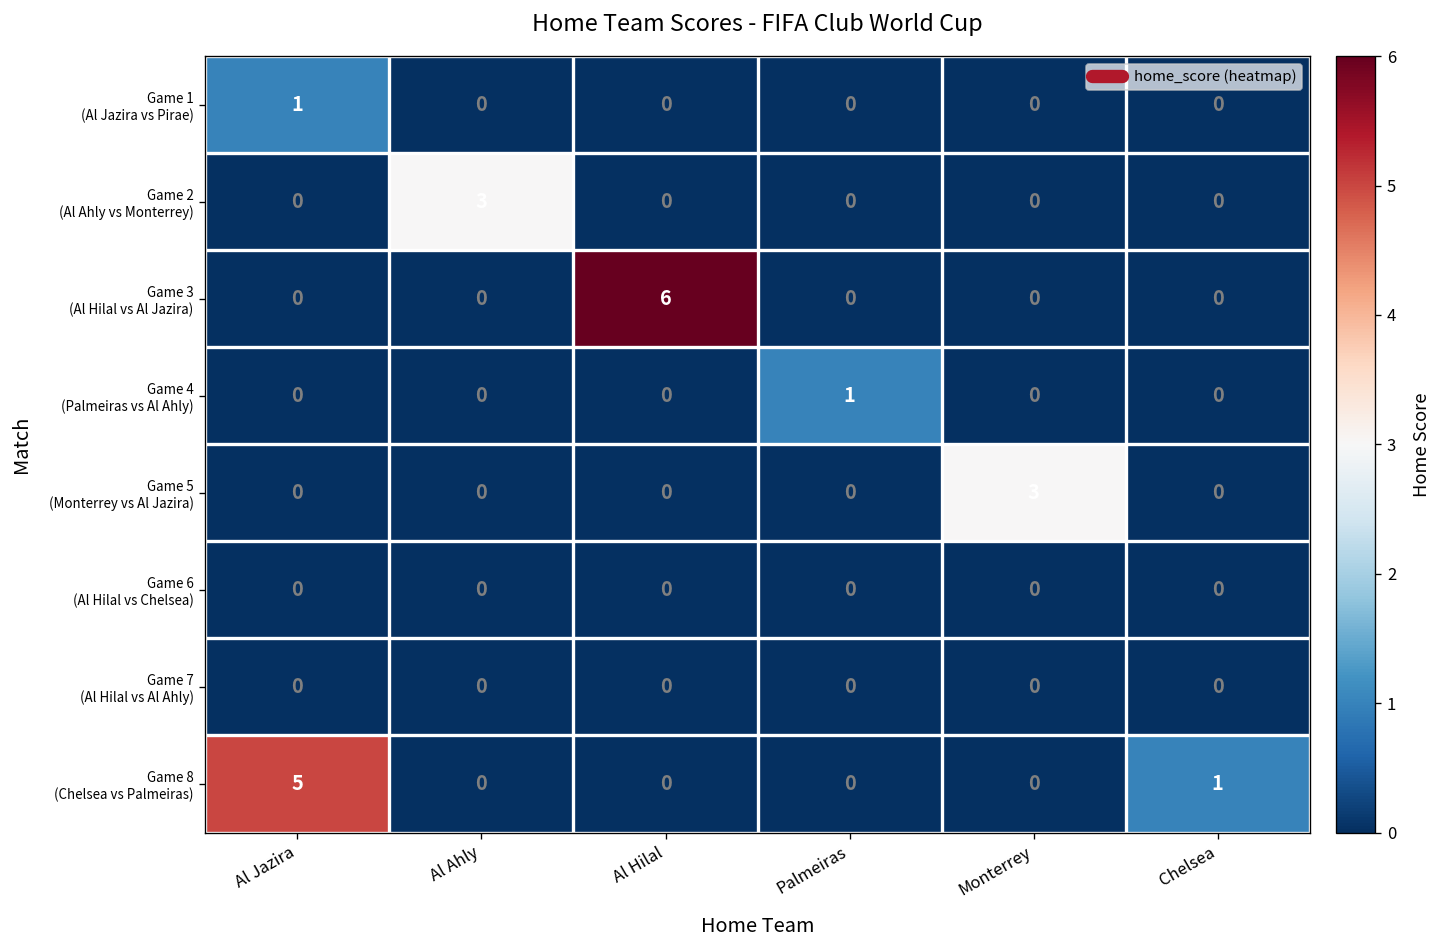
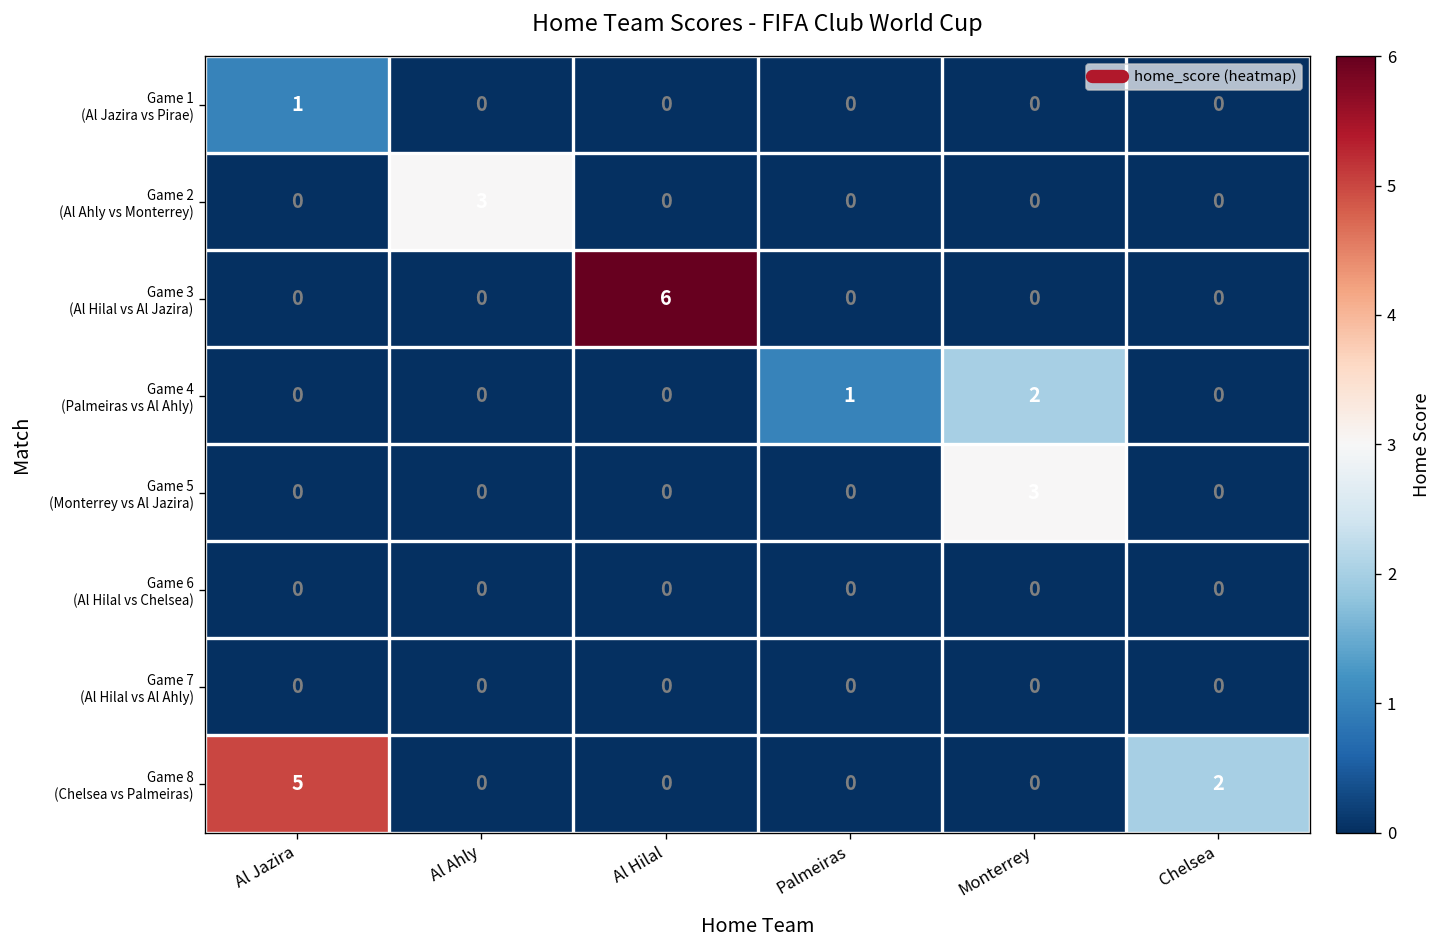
Game 4 (Palmeiras vs Al Ahly), Monterrey: 0 -> 2
Game 8 (Chelsea vs Palmeiras), Chelsea: 1 -> 2
